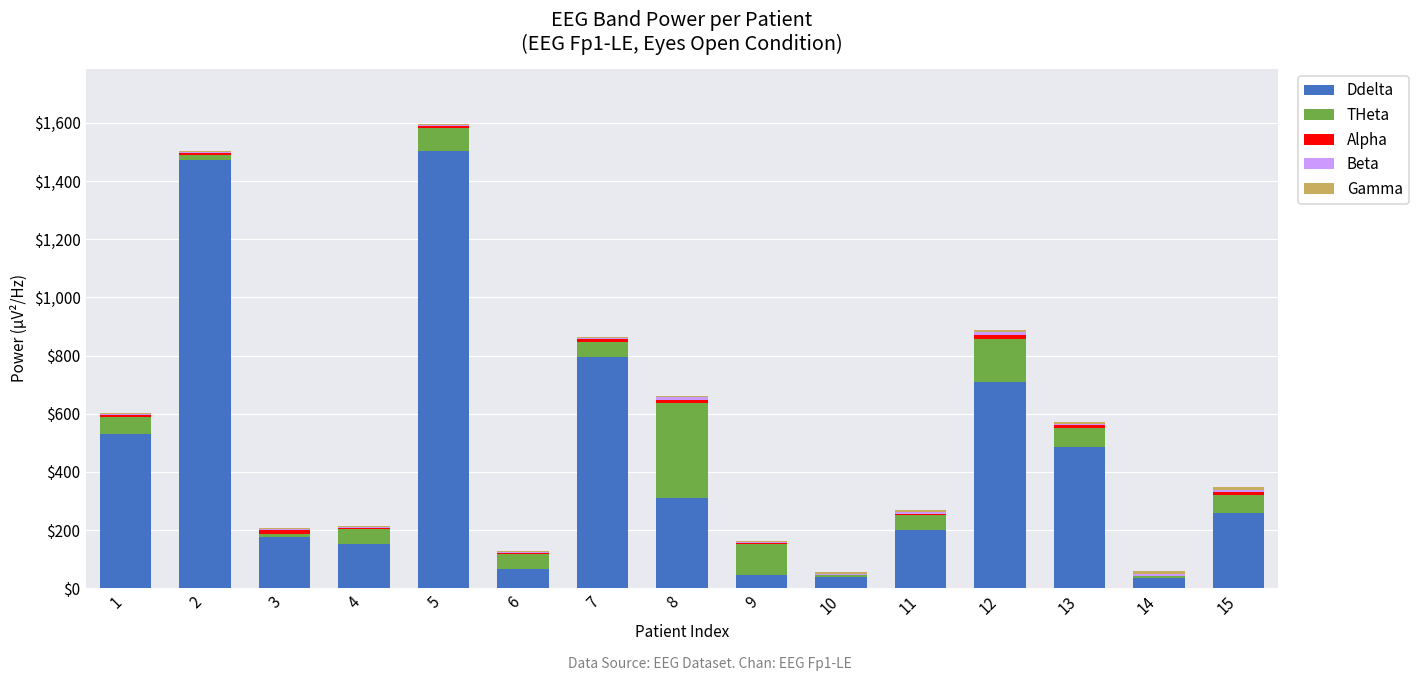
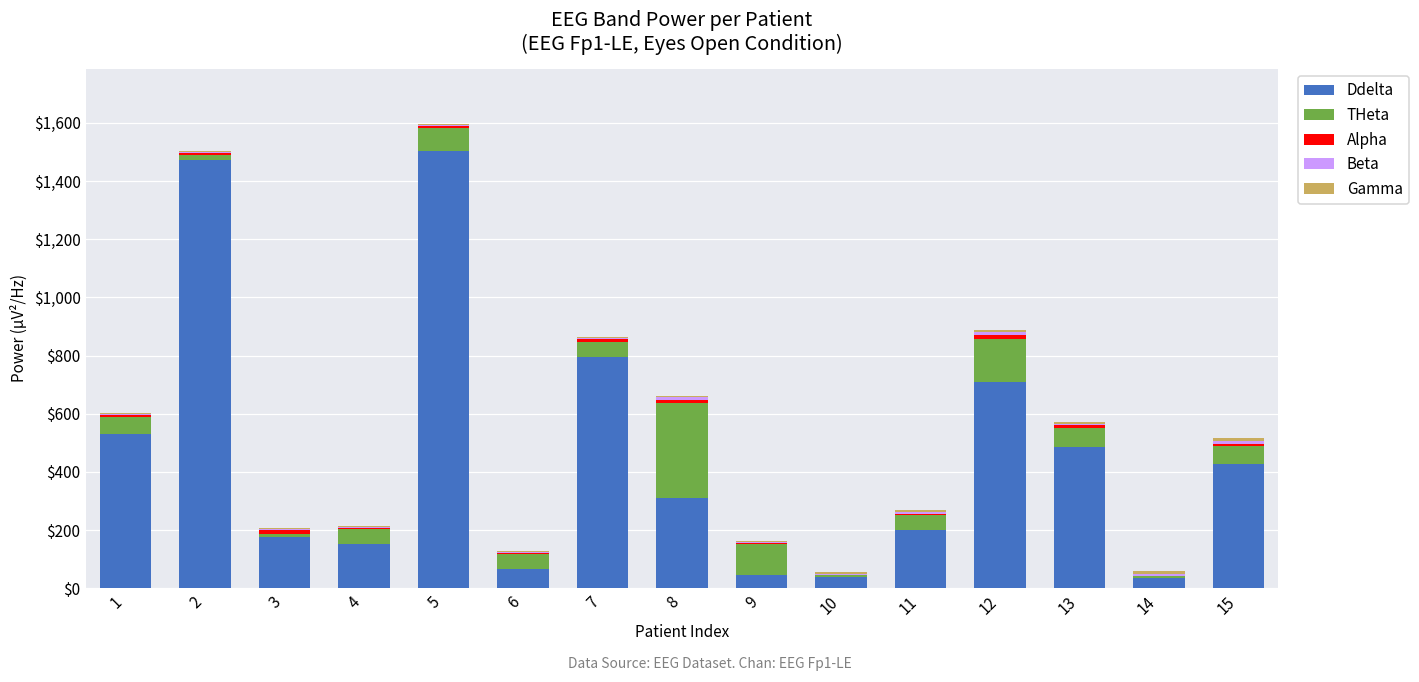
Ddelta, 15: $260 -> $430
